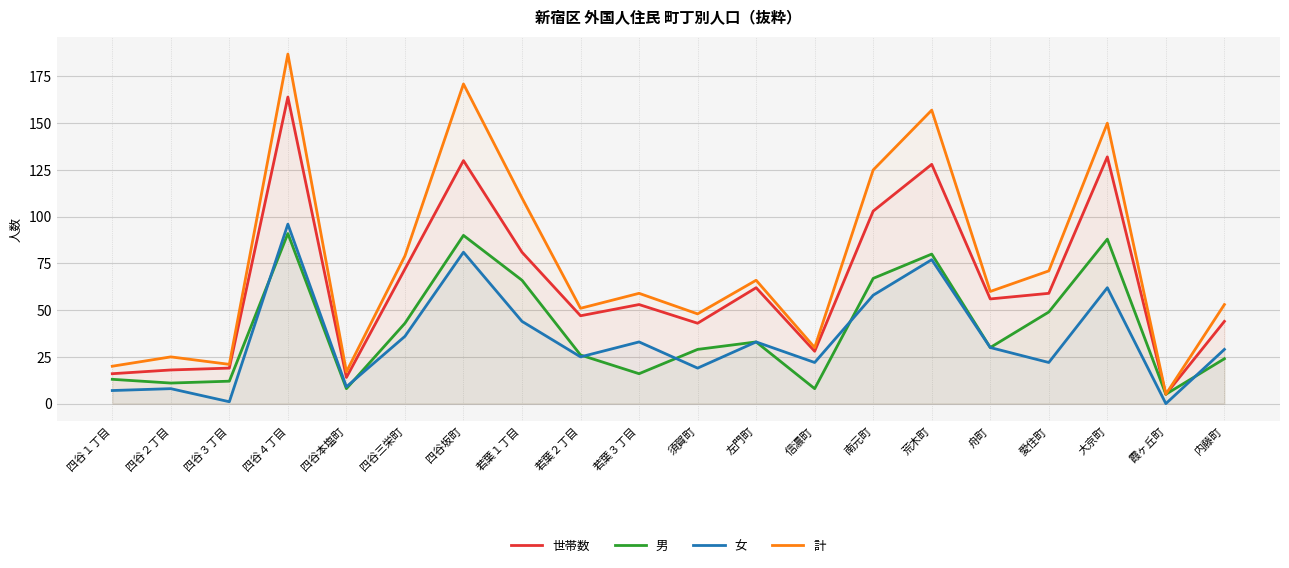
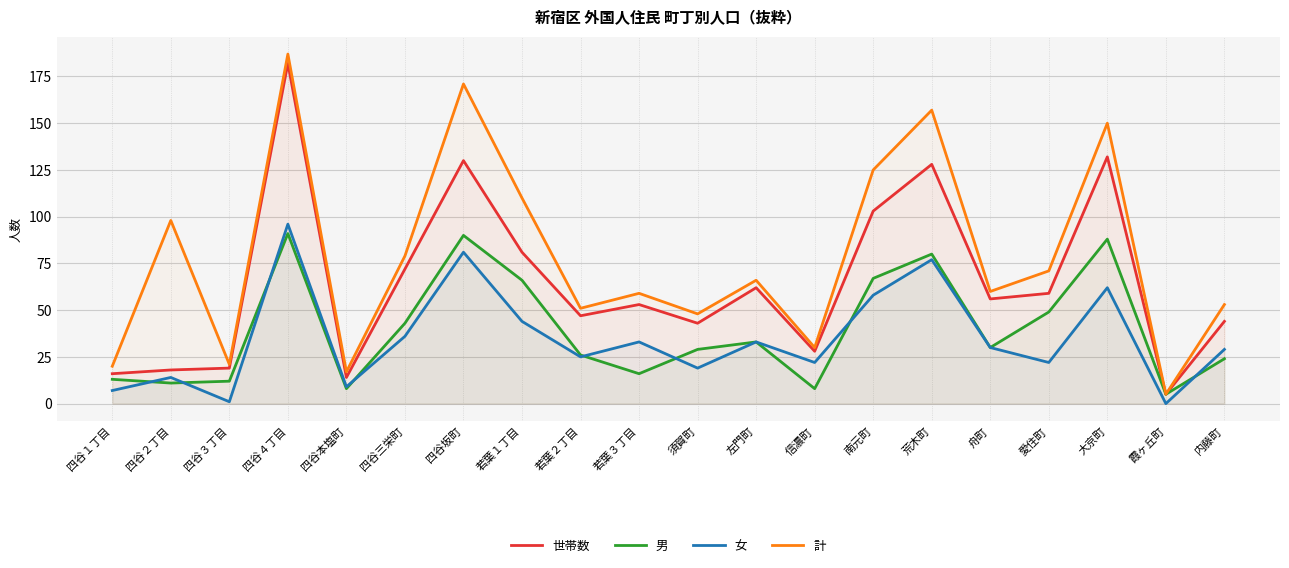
女, 四谷２丁目: 8 -> 14
計, 四谷２丁目: 25 -> 98
世帯数, 四谷４丁目: 164 -> 182
